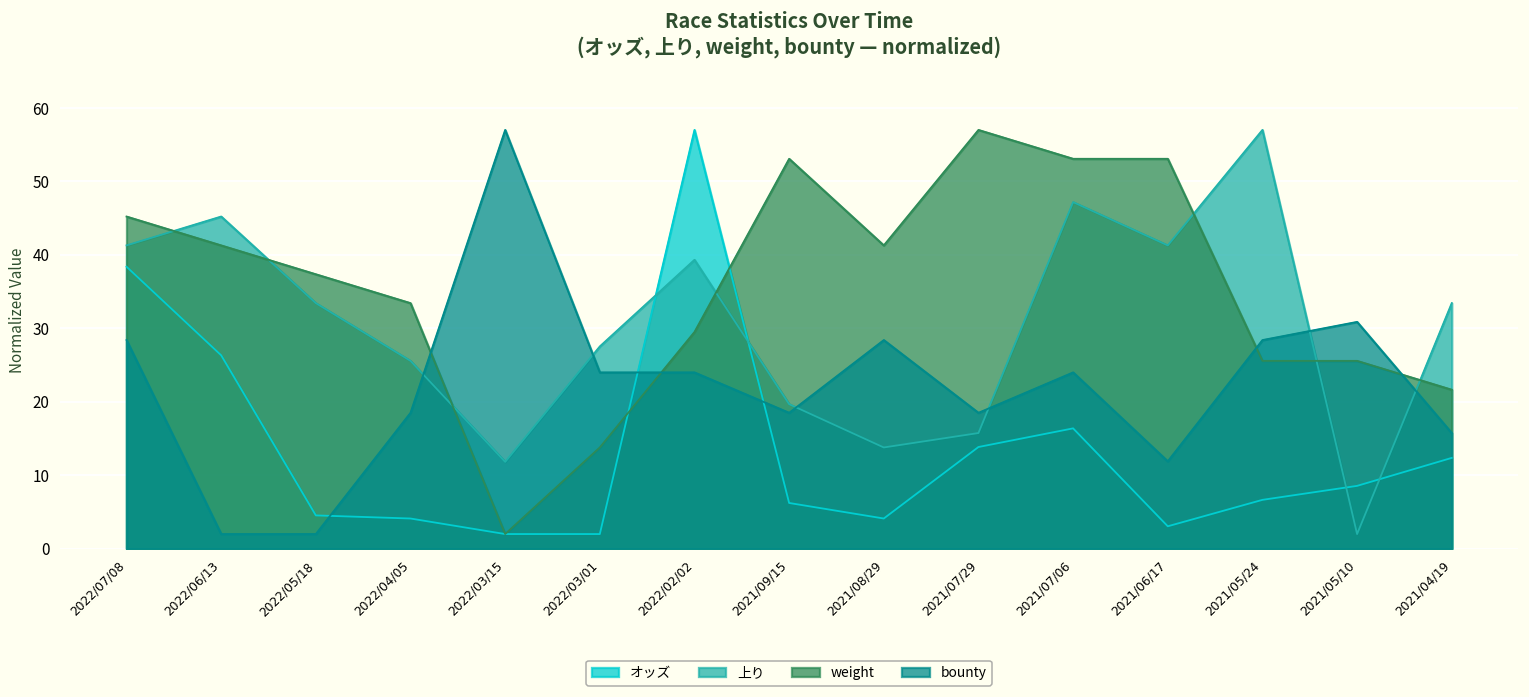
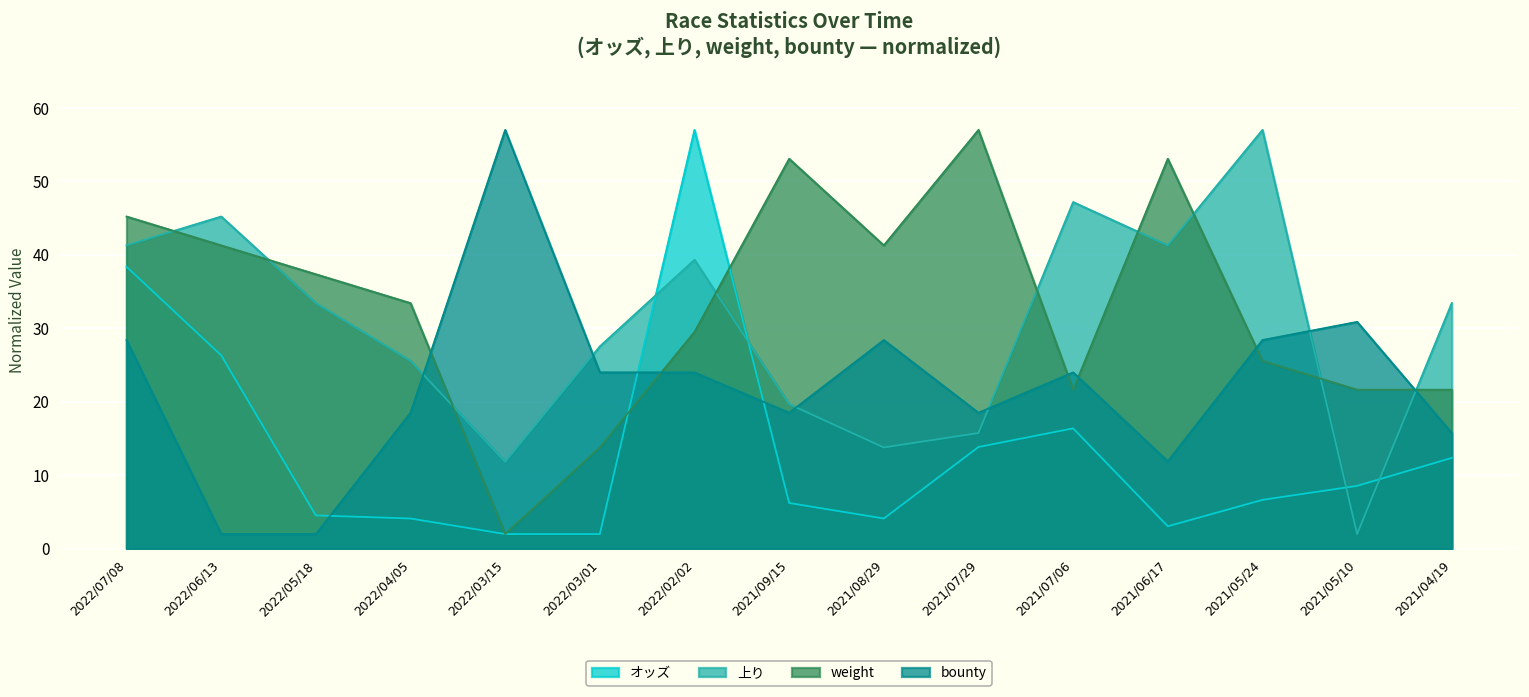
weight, 2021/07/06: 53 -> 22
weight, 2021/05/10: 26 -> 22
